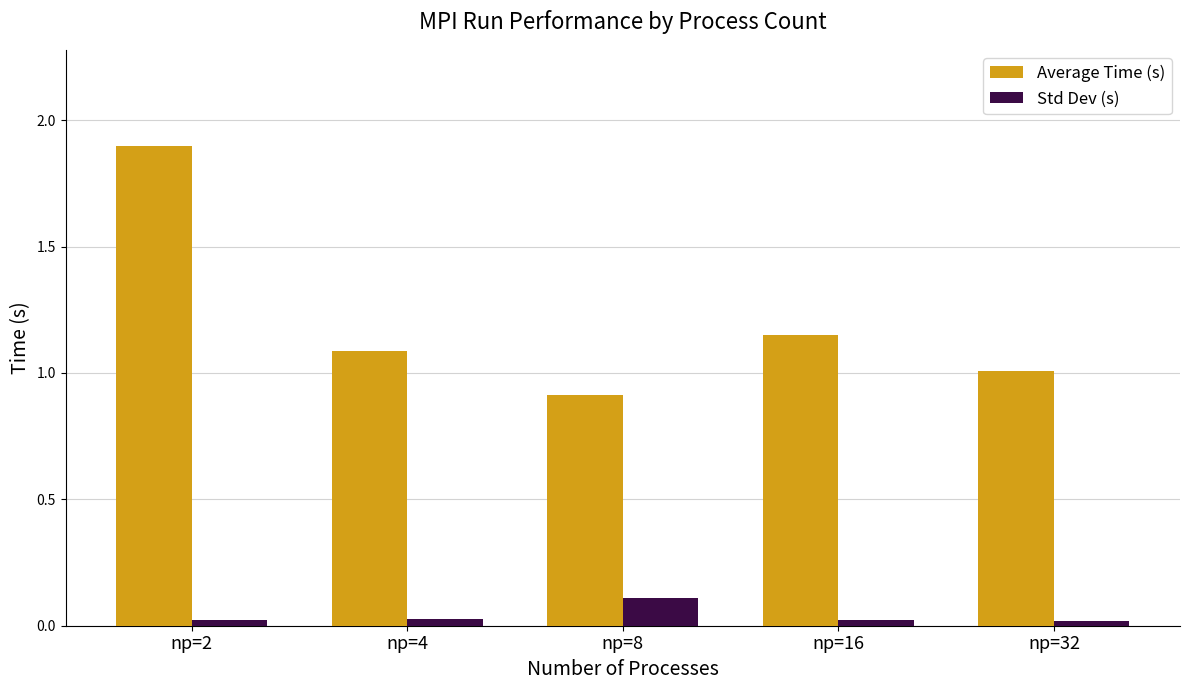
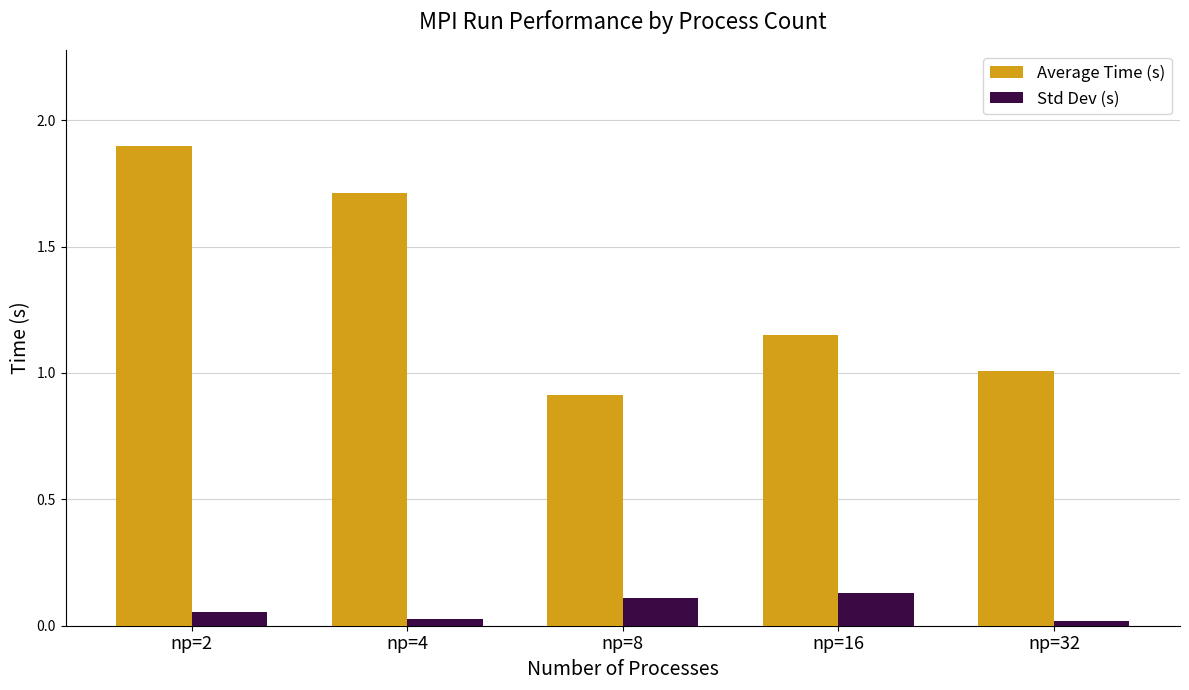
Std Dev (s), np=2: 0.02 -> 0.05
Average Time (s), np=4: 1.09 -> 1.71
Std Dev (s), np=16: 0.02 -> 0.13
